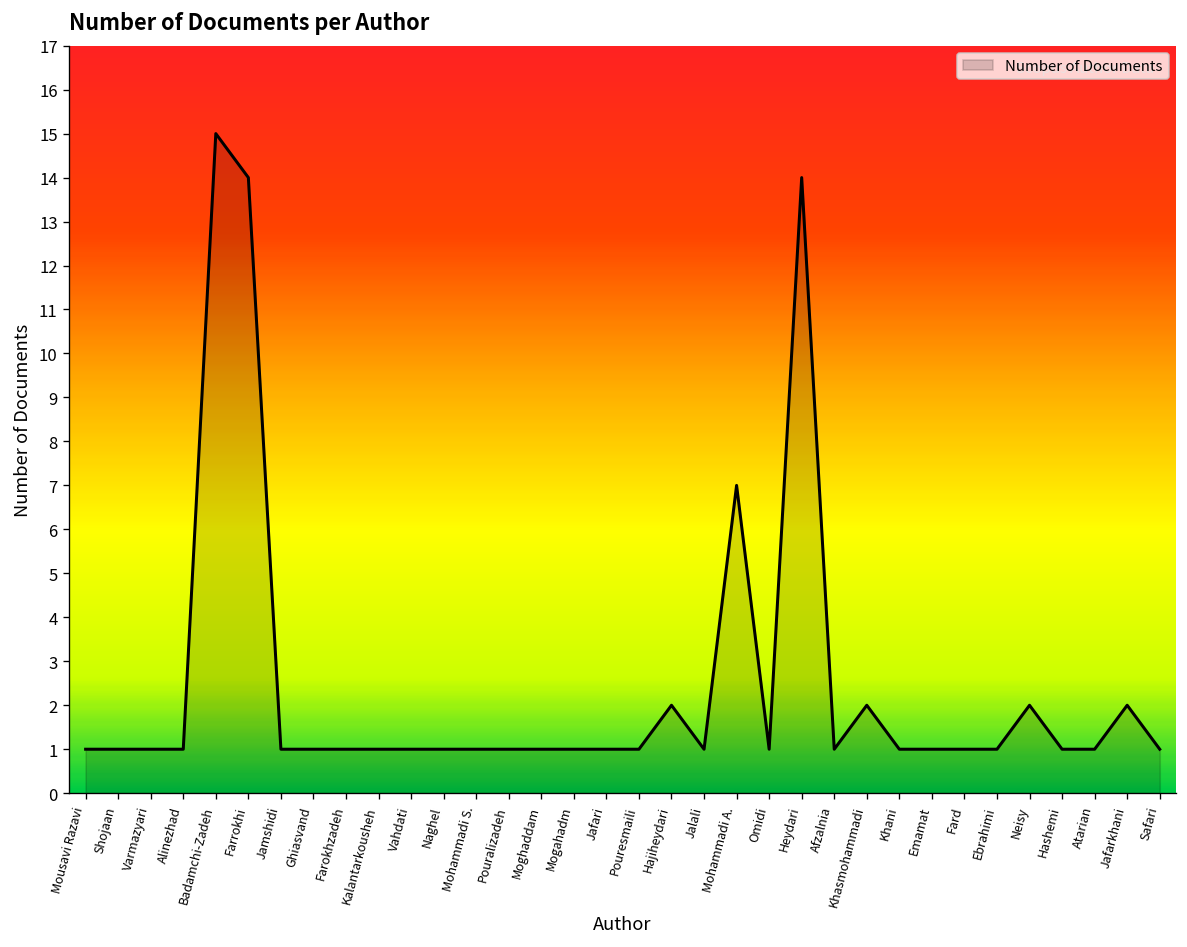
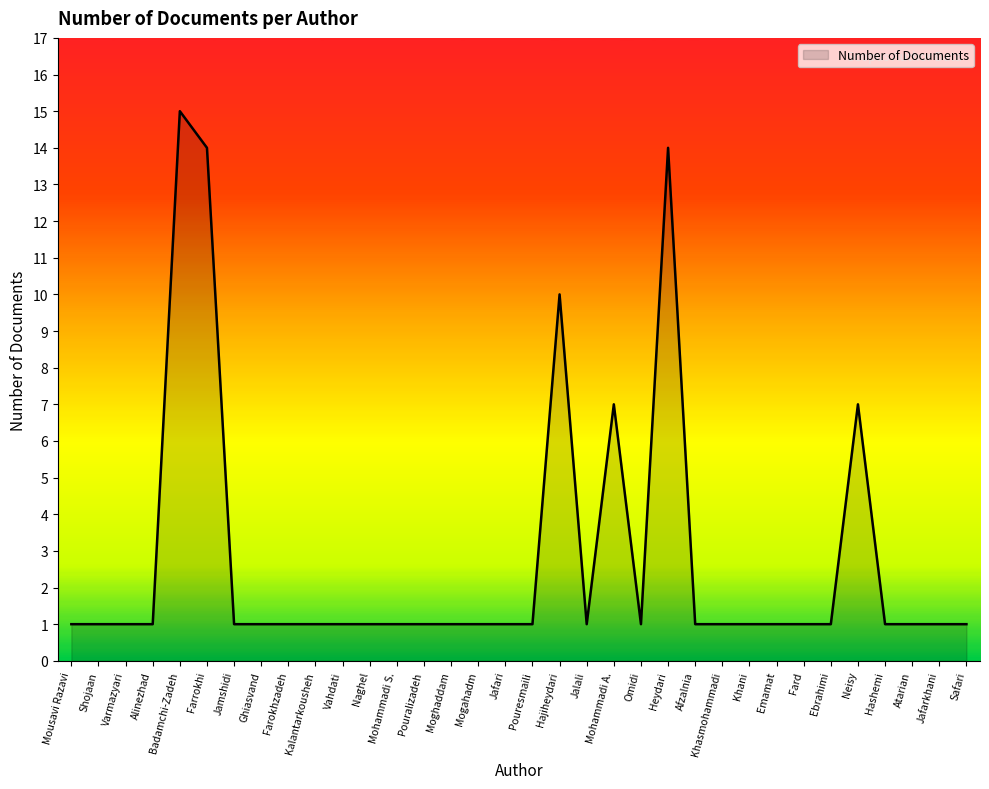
Hajiheydari: 2 -> 10
Khasmohammadi: 2 -> 1
Neisy: 2 -> 7
Jafarkhani: 2 -> 1
